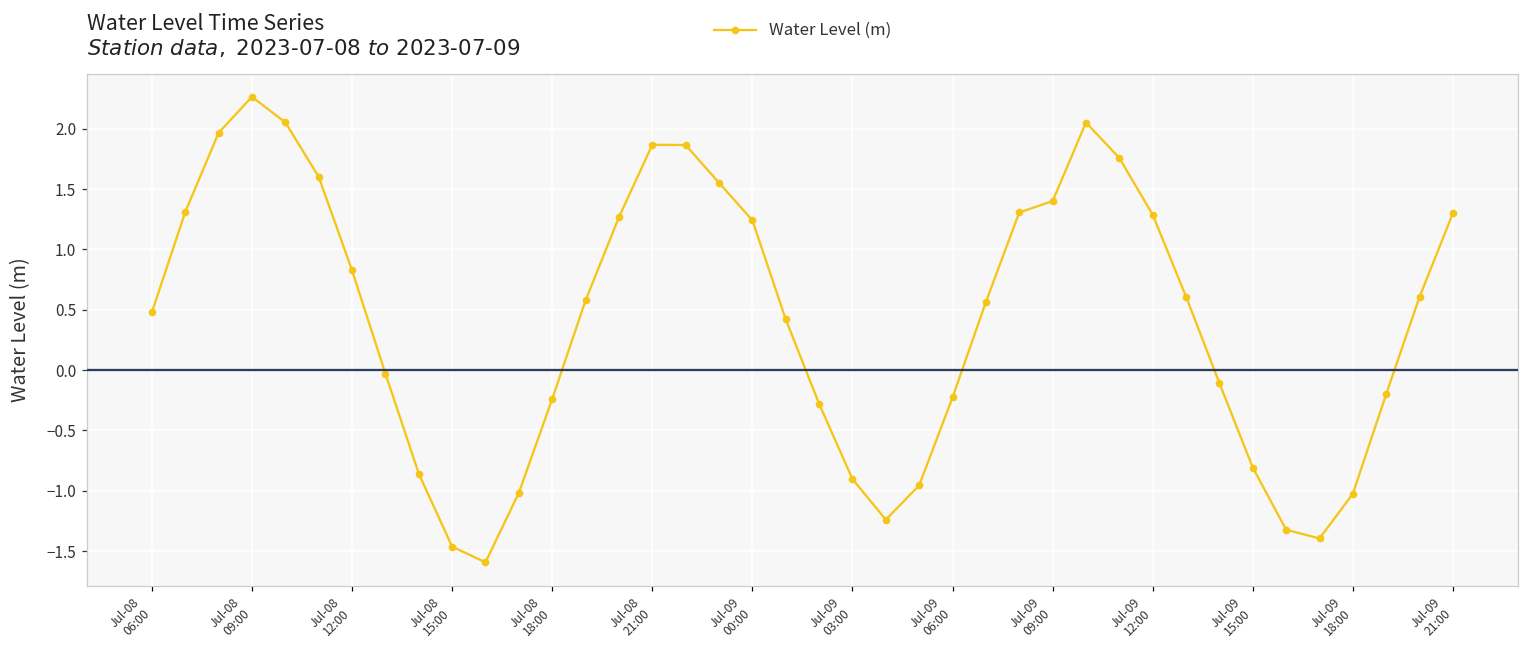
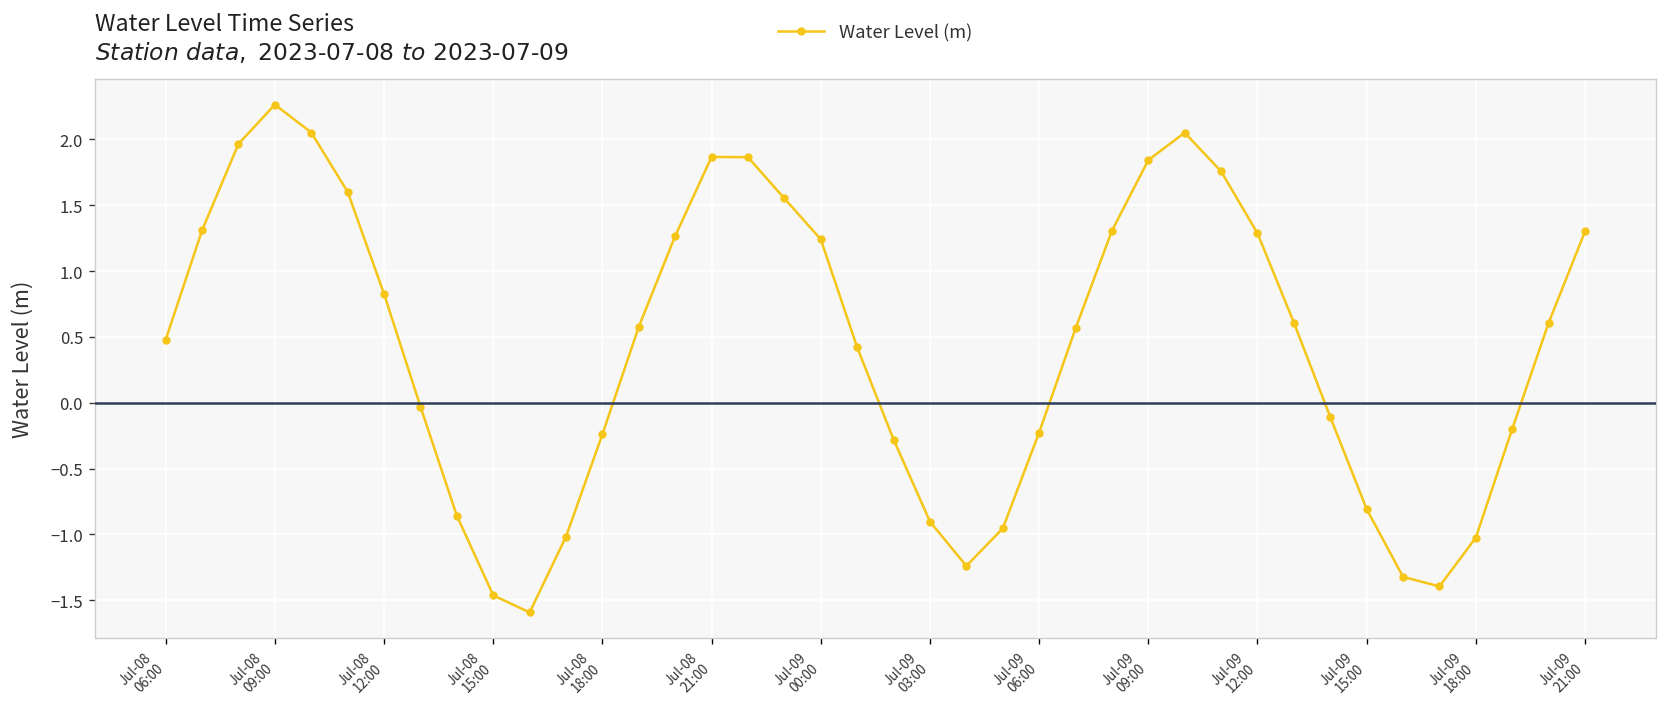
Jul-09 09:00: 1.40 -> 1.84
